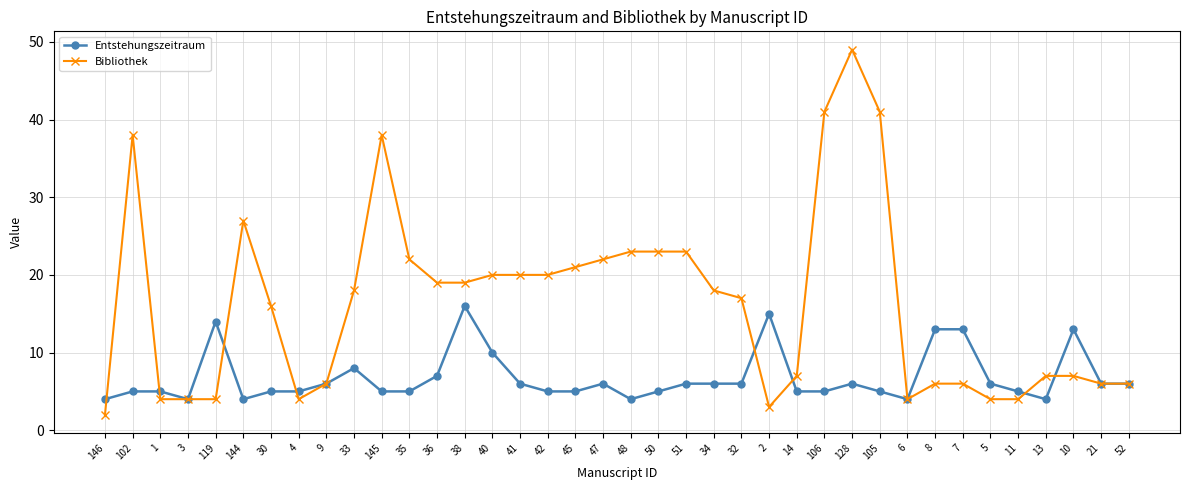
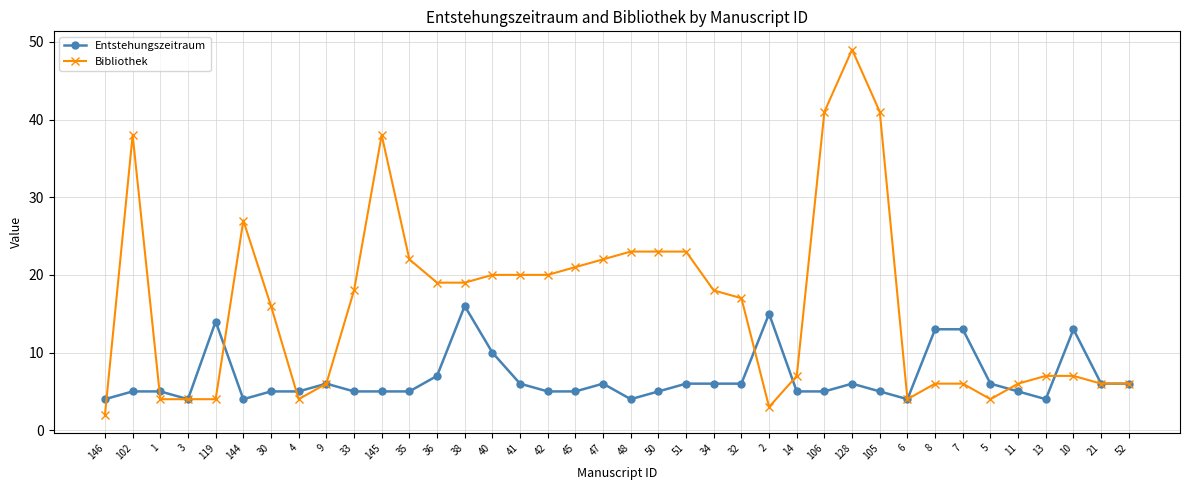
Entstehungszeitraum, 33: 8 -> 5
Bibliothek, 11: 4 -> 6
